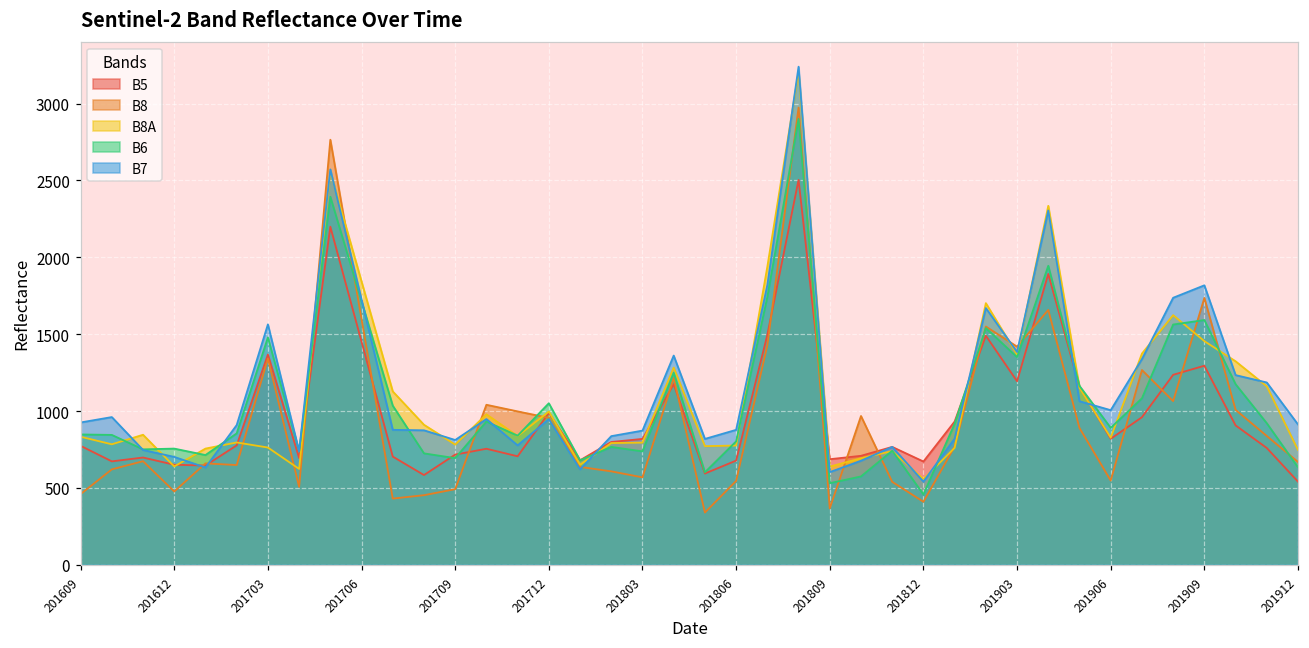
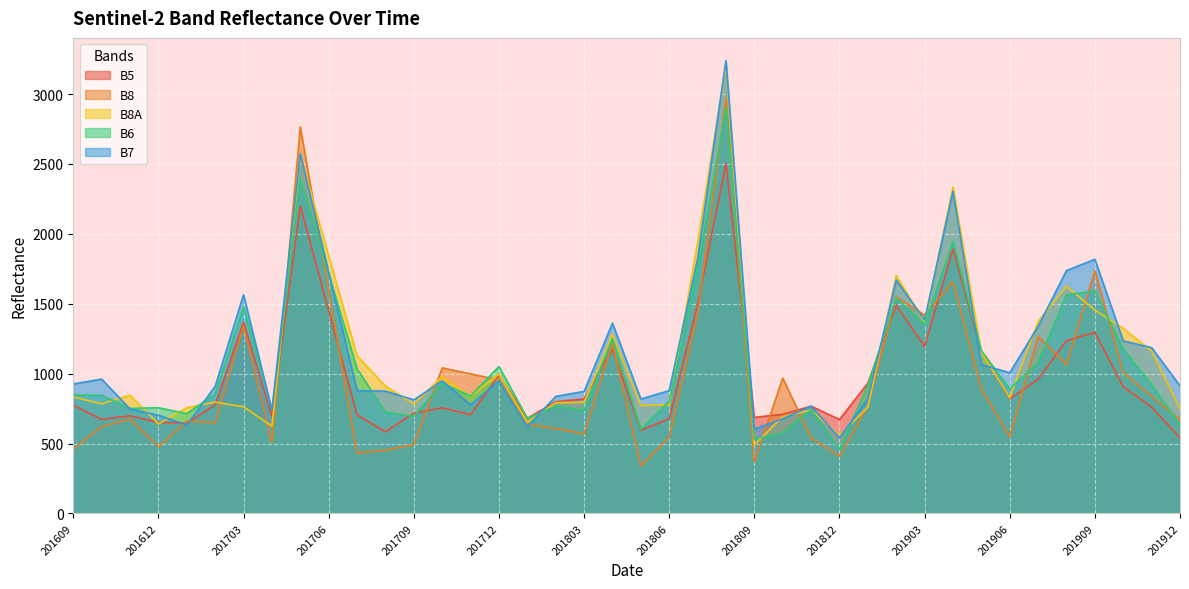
B8A, 201809: 640 -> 490
